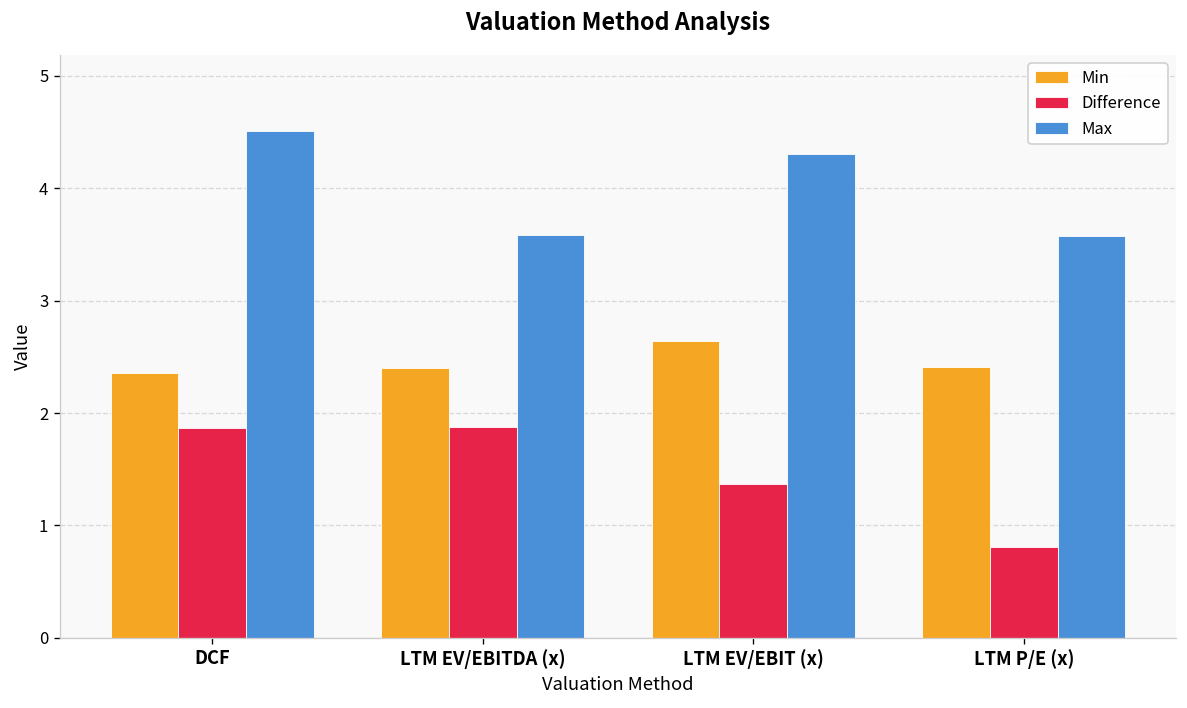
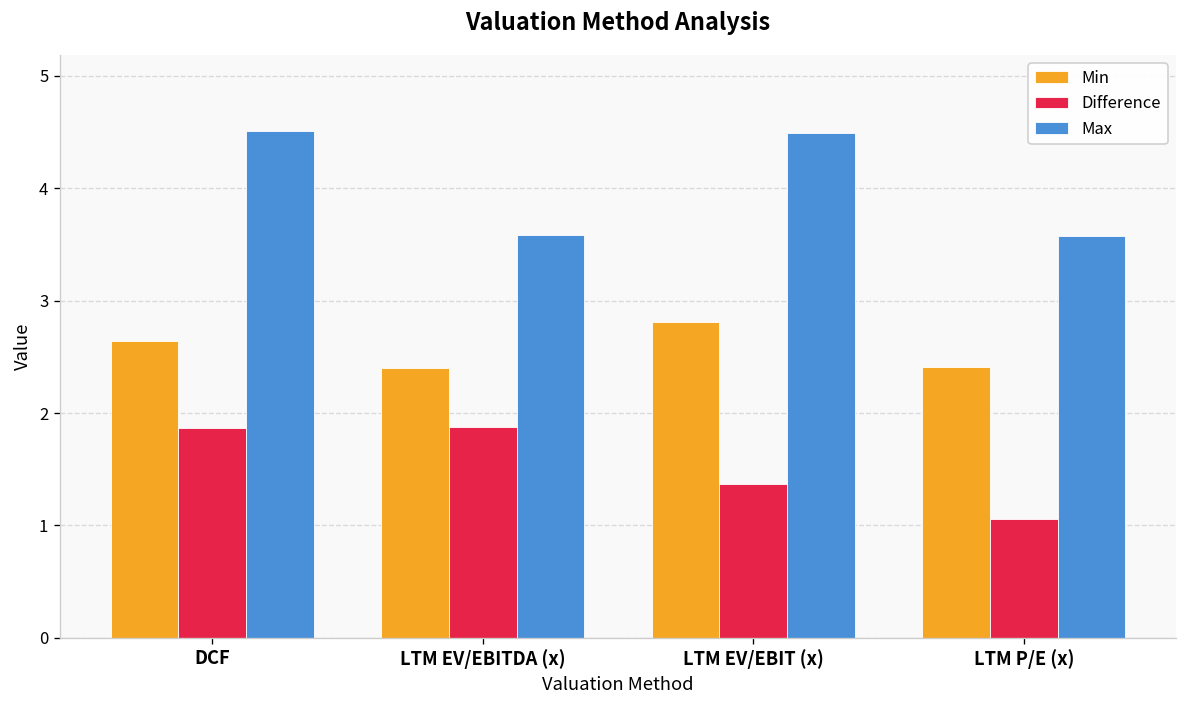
Min, DCF: 2.4 -> 2.6
Min, LTM EV/EBIT (x): 2.6 -> 2.8
Max, LTM EV/EBIT (x): 4.3 -> 4.5
Difference, LTM P/E (x): 0.8 -> 1.1
